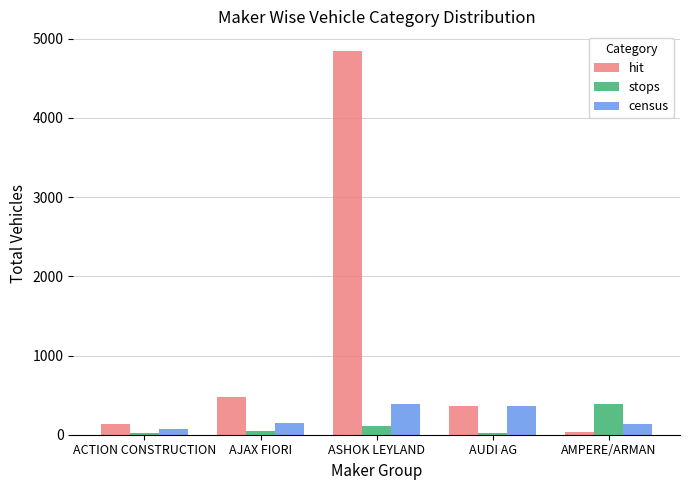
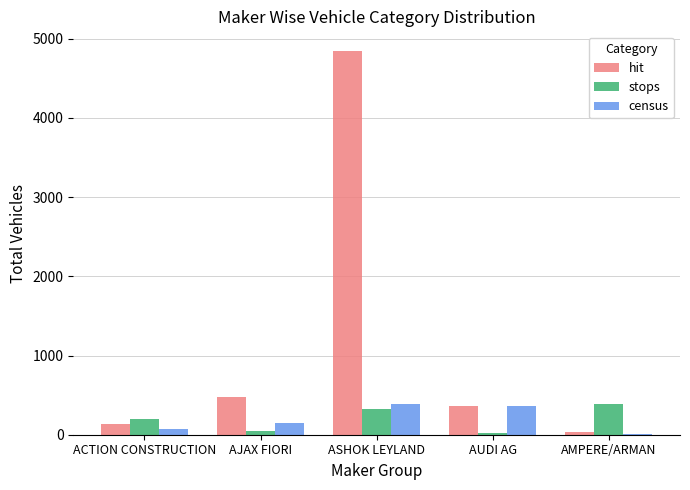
stops, ACTION CONSTRUCTION: 0 -> 200
stops, ASHOK LEYLAND: 100 -> 300
census, AMPERE/ARMAN: 100 -> 0
